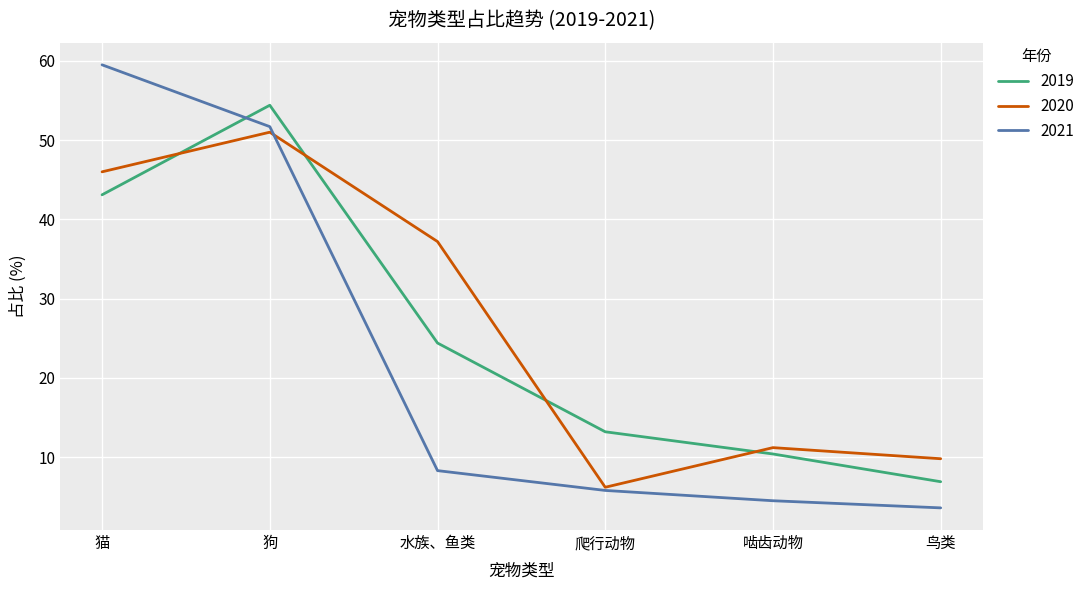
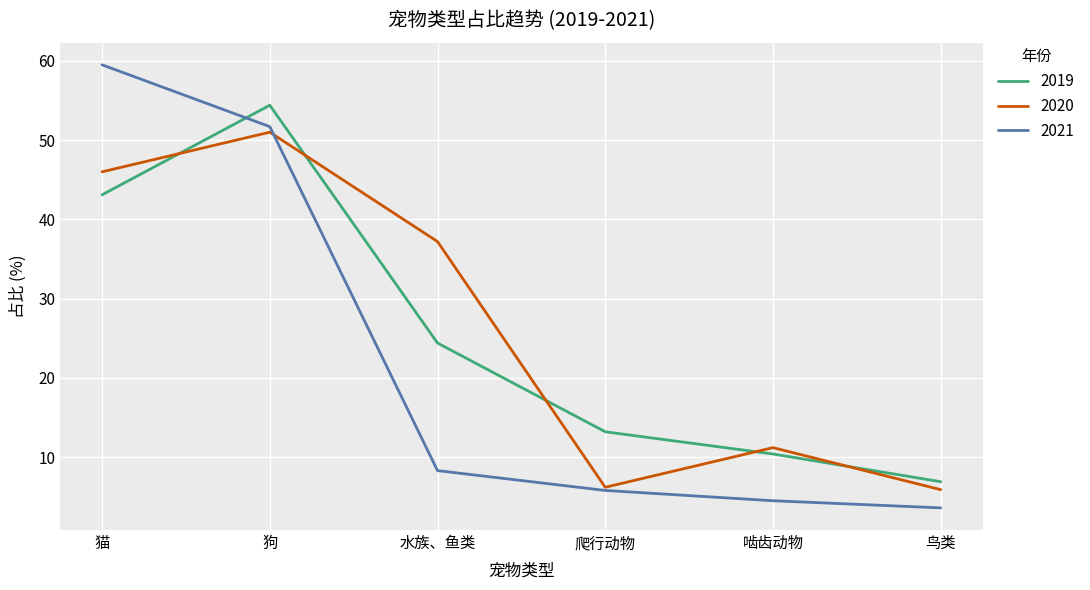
2020, 鸟类: 10 -> 6
